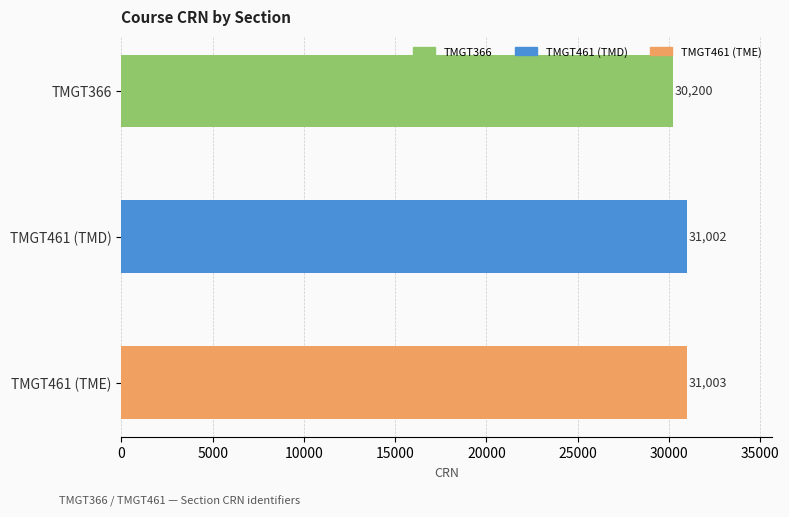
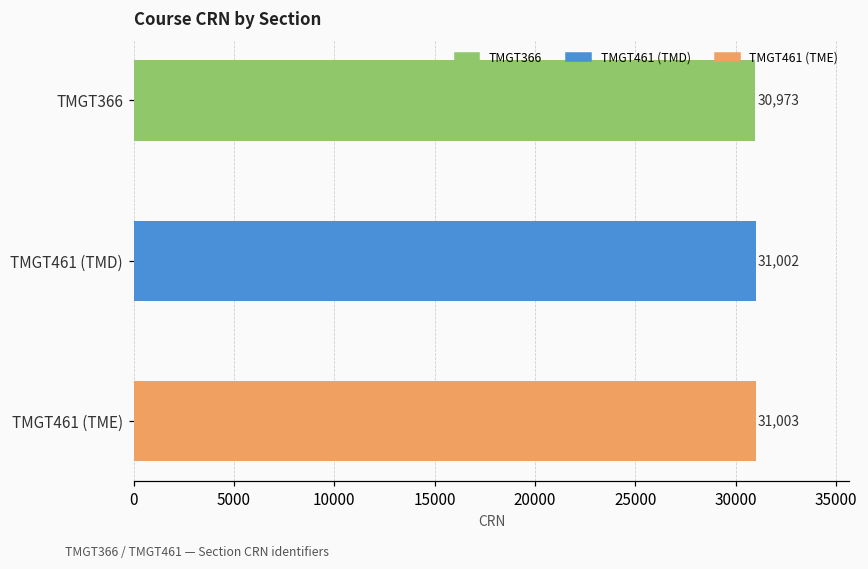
TMGT366: 30,200 -> 30,973
